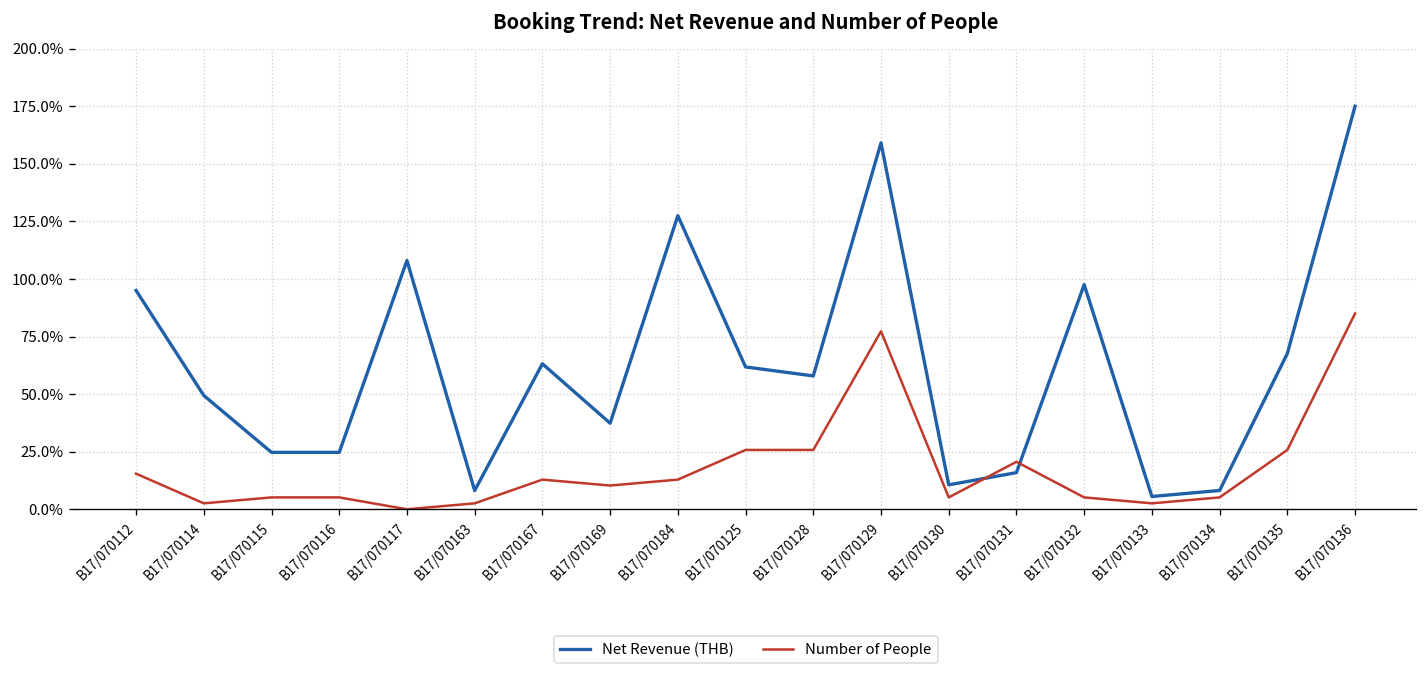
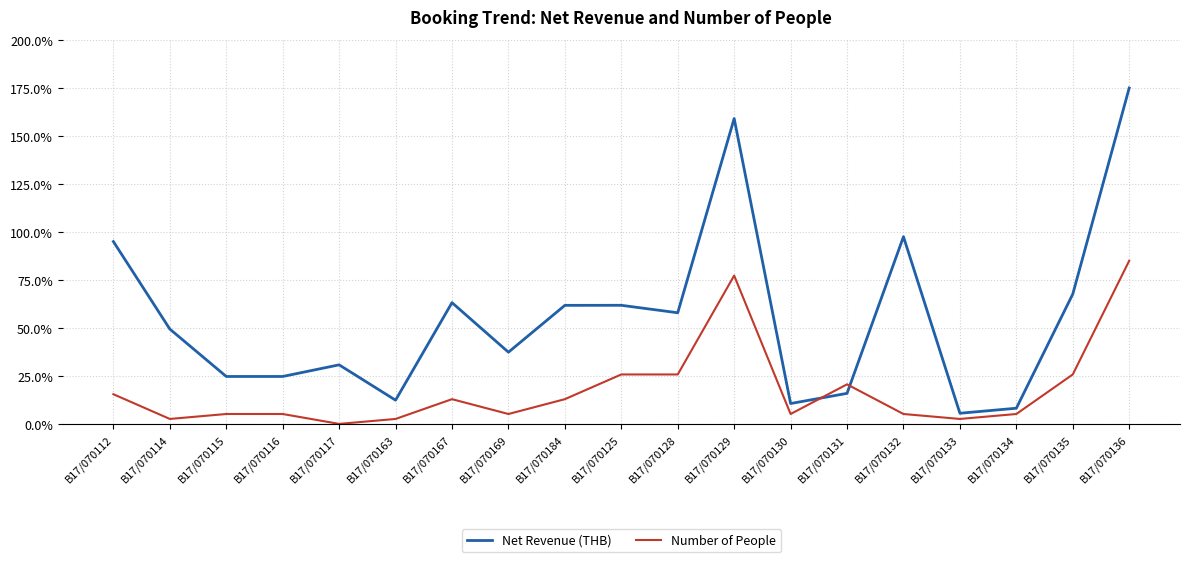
Net Revenue (THB), B17/070117: 108% -> 31%
Net Revenue (THB), B17/070163: 8% -> 12%
Number of People, B17/070169: 10% -> 5%
Net Revenue (THB), B17/070184: 127% -> 62%
